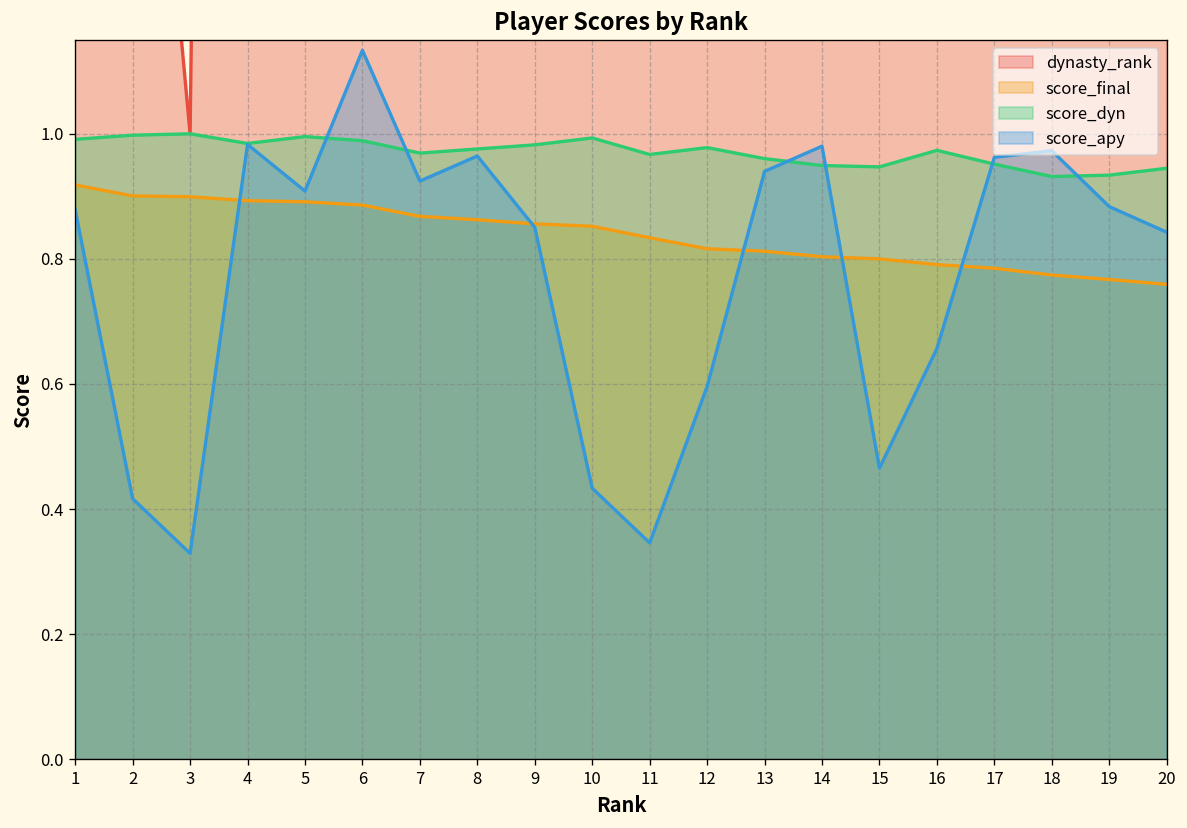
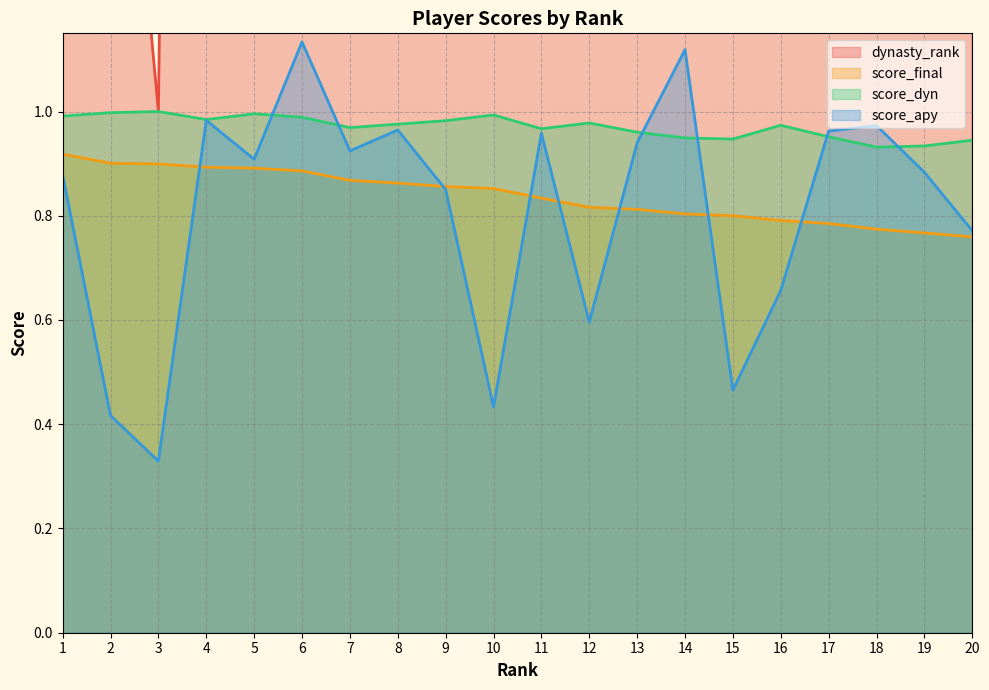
score_apy, 11: 0.35 -> 0.96
score_apy, 14: 0.98 -> 1.12
score_apy, 20: 0.84 -> 0.77
